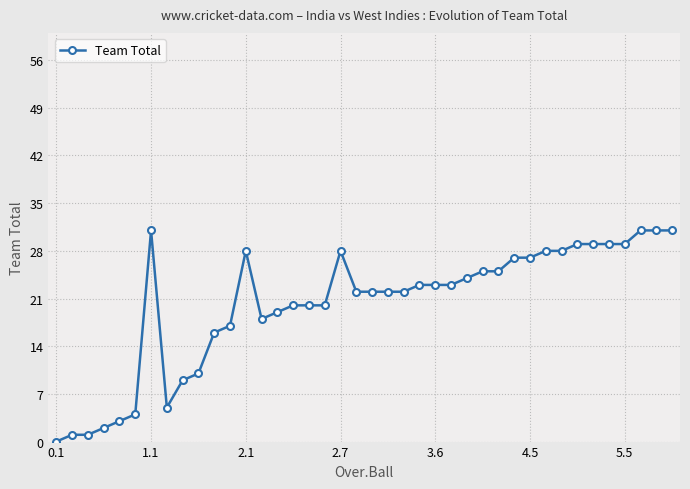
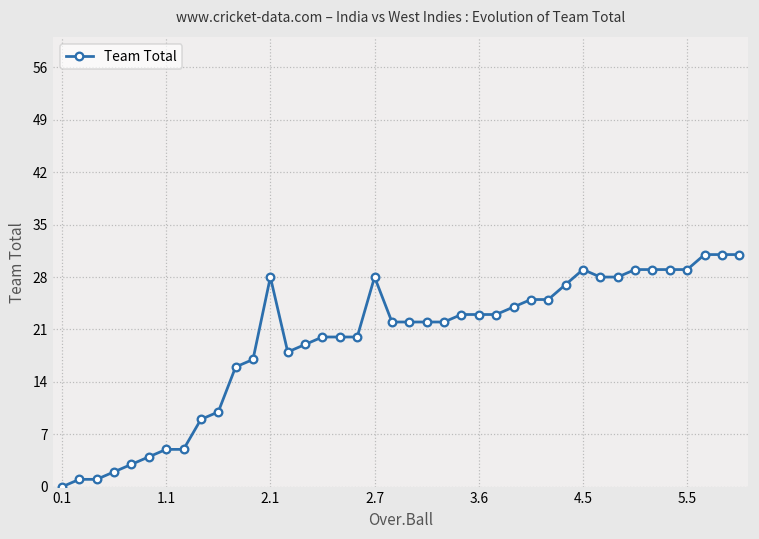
1.1: 31 -> 5
4.5: 27 -> 29
